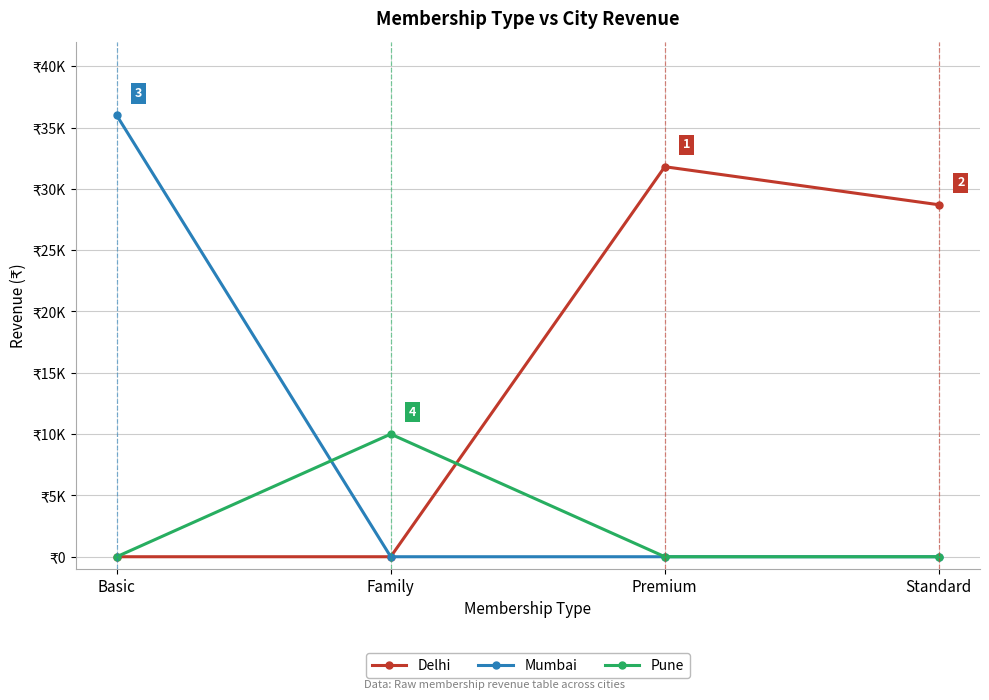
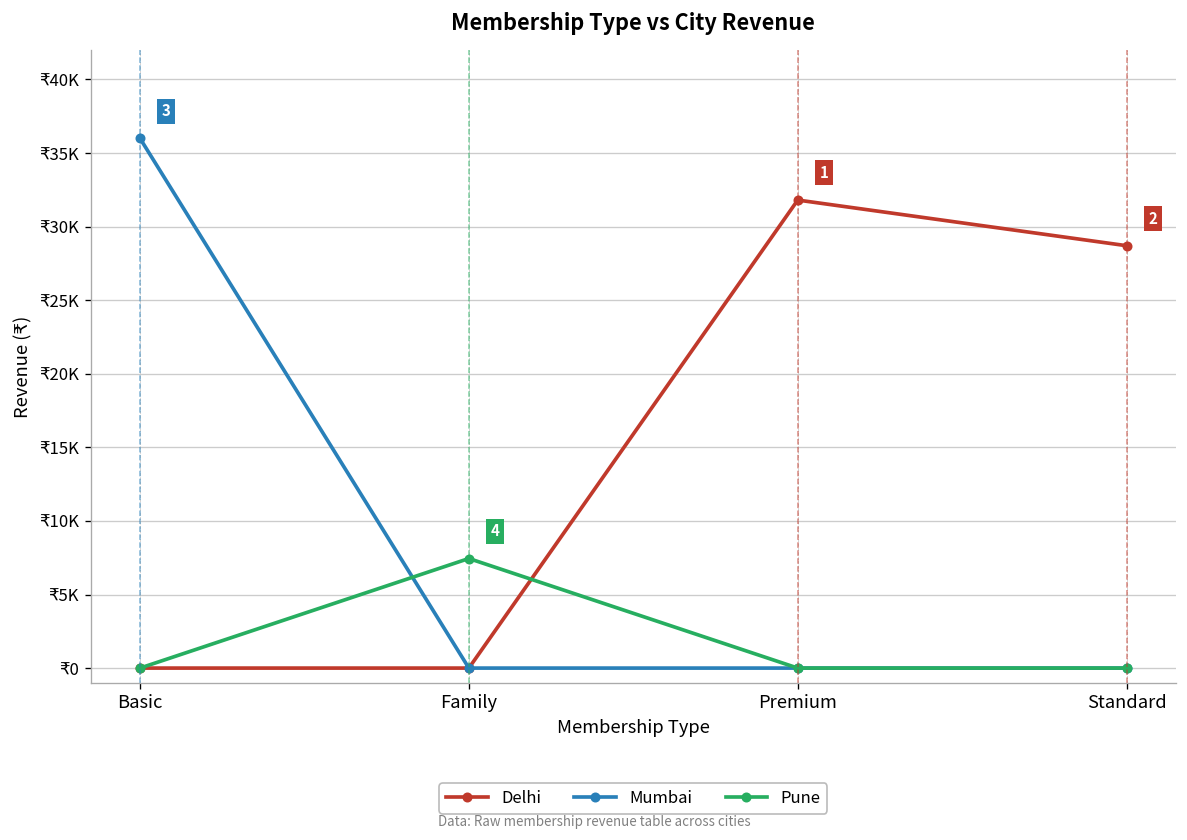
Pune, Family: ₹10000 -> ₹7400
